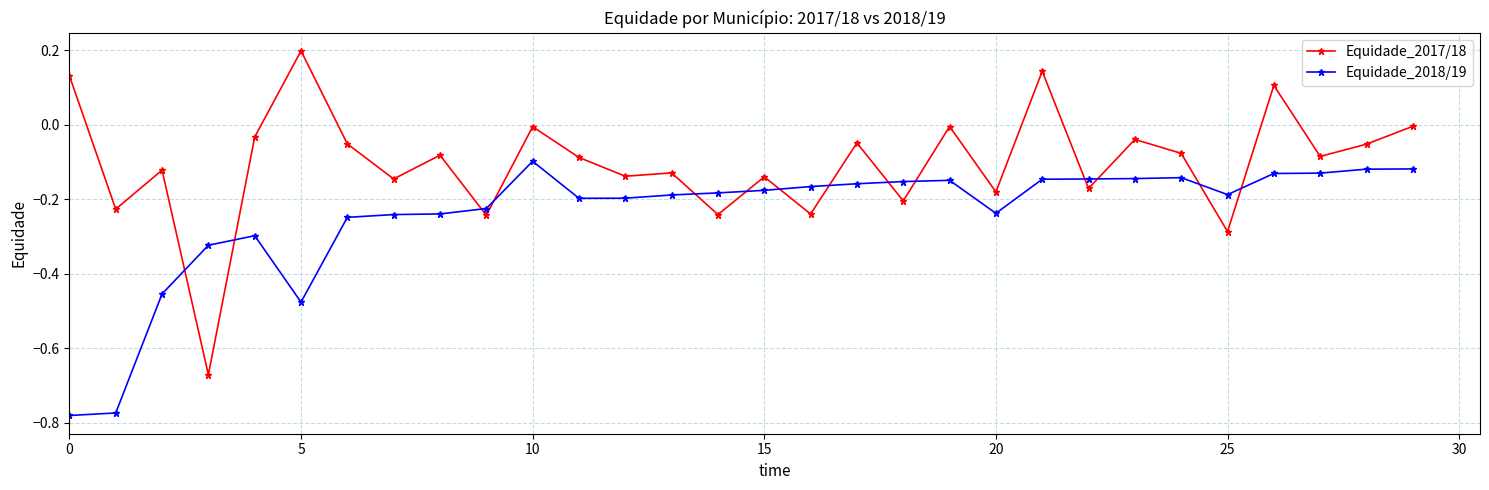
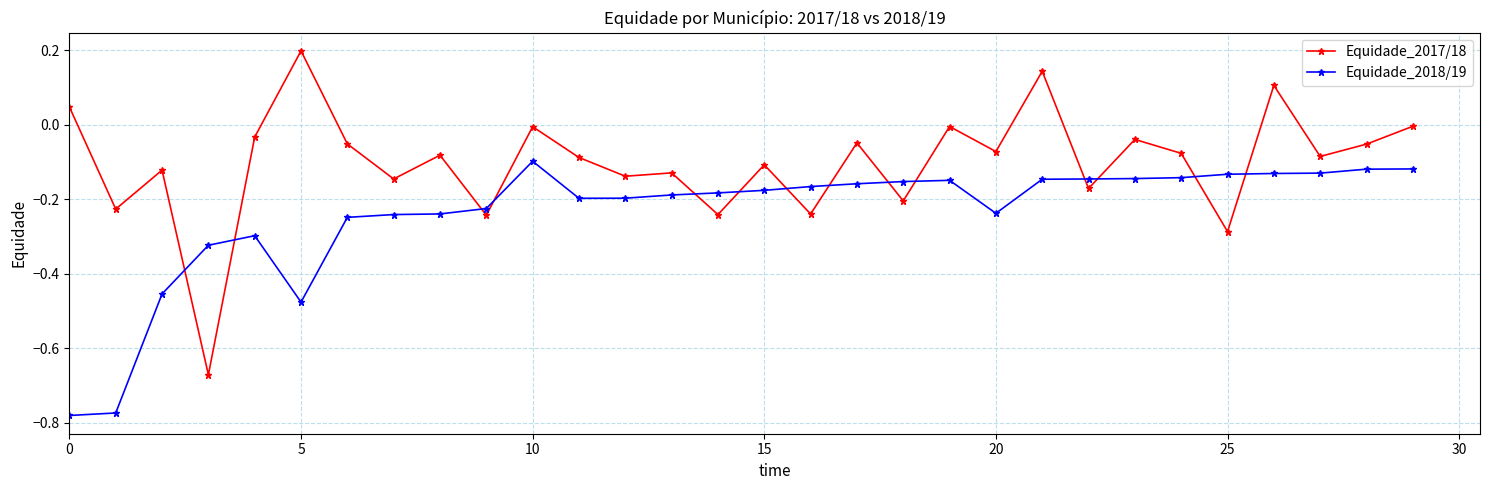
Equidade_2017/18, 0: 0.13 -> 0.05
Equidade_2017/18, 15: -0.14 -> -0.11
Equidade_2017/18, 20: -0.18 -> -0.07
Equidade_2018/19, 25: -0.19 -> -0.13
